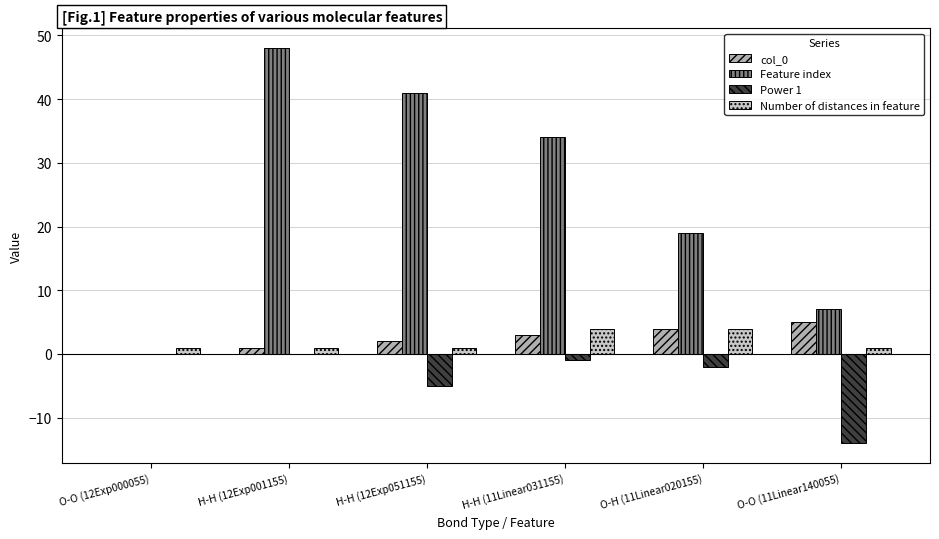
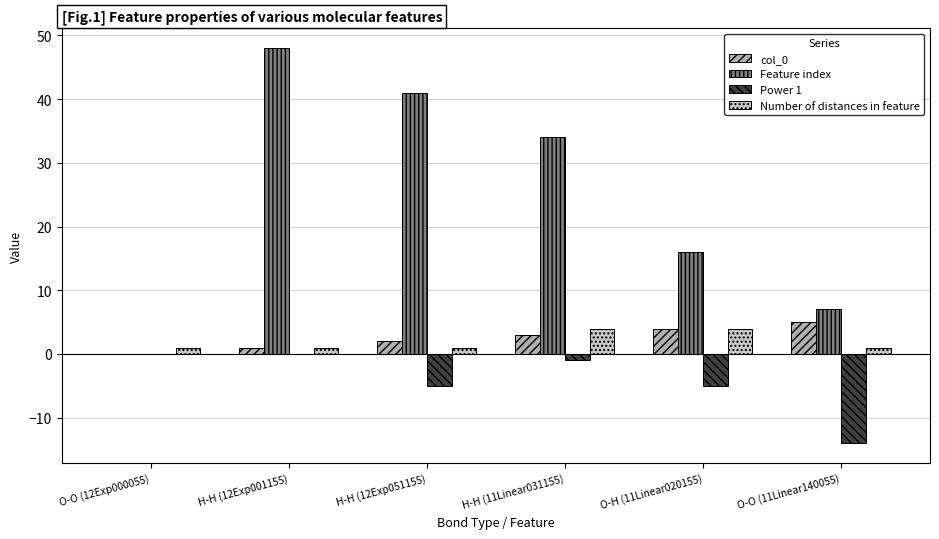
Feature index, O-H (11Linear020155): 19 -> 16
Power 1, O-H (11Linear020155): -2 -> -5
